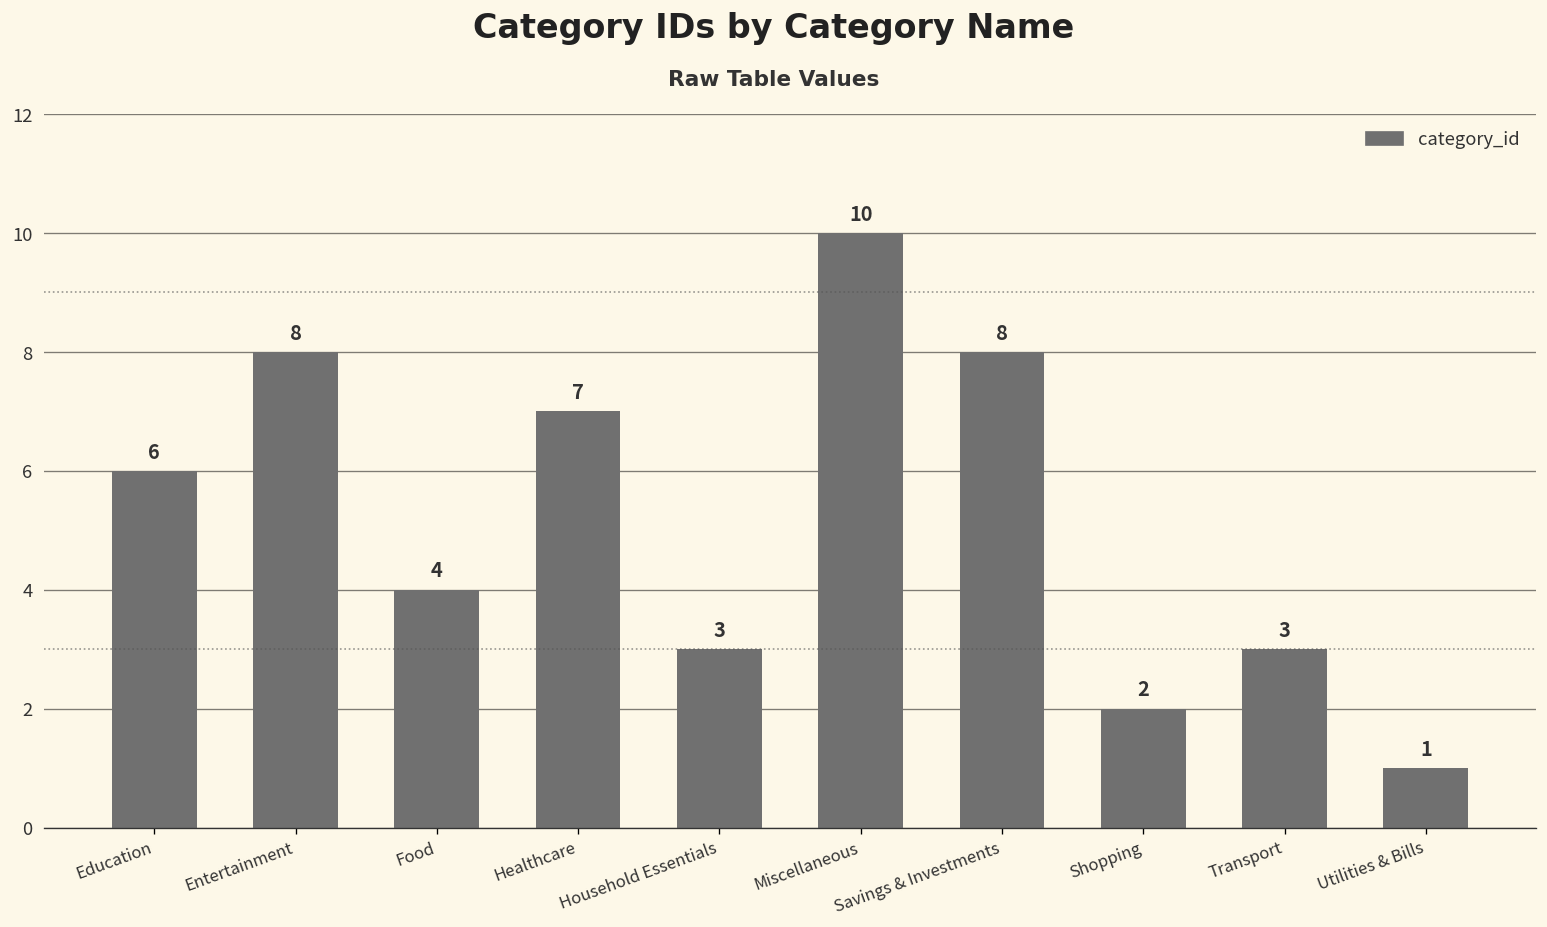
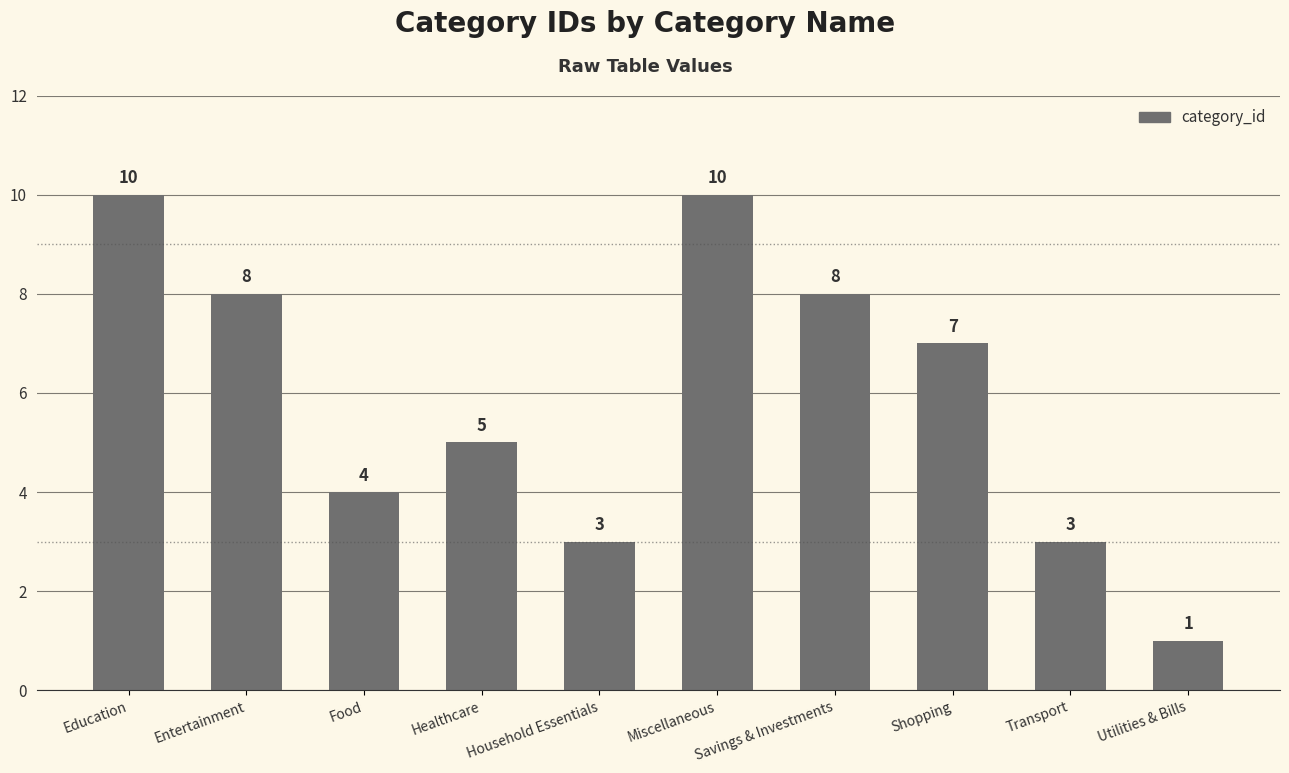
Education: 6 -> 10
Healthcare: 7 -> 5
Shopping: 2 -> 7
